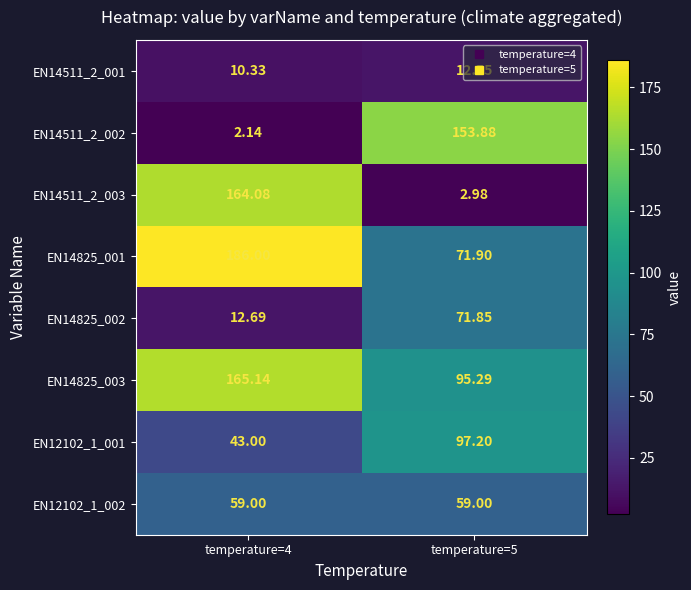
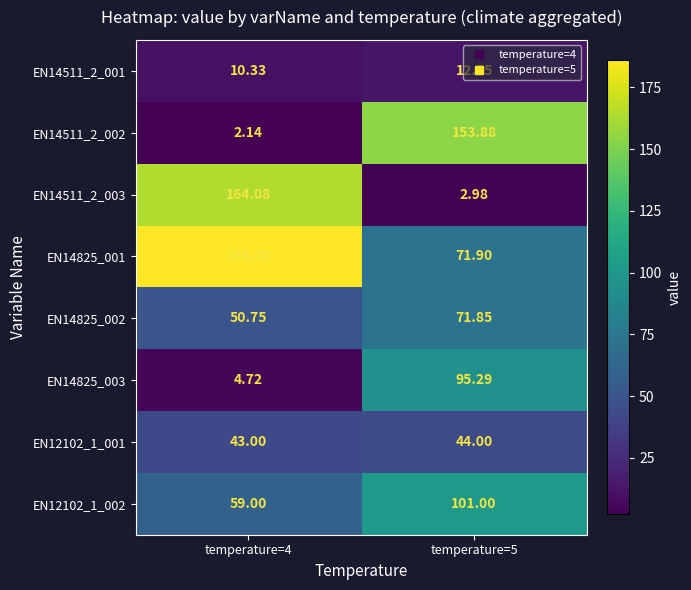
EN14825_002, temperature=4: 12.69 -> 50.75
EN14825_003, temperature=4: 165.14 -> 4.72
EN12102_1_001, temperature=5: 97.20 -> 44.00
EN12102_1_002, temperature=5: 59.00 -> 101.00
